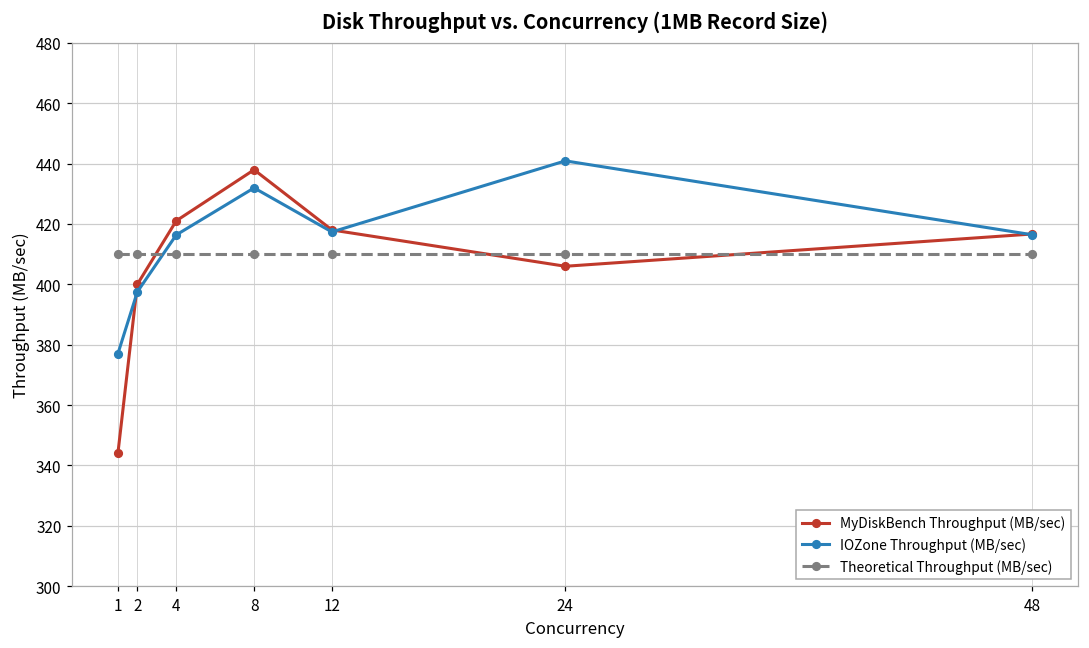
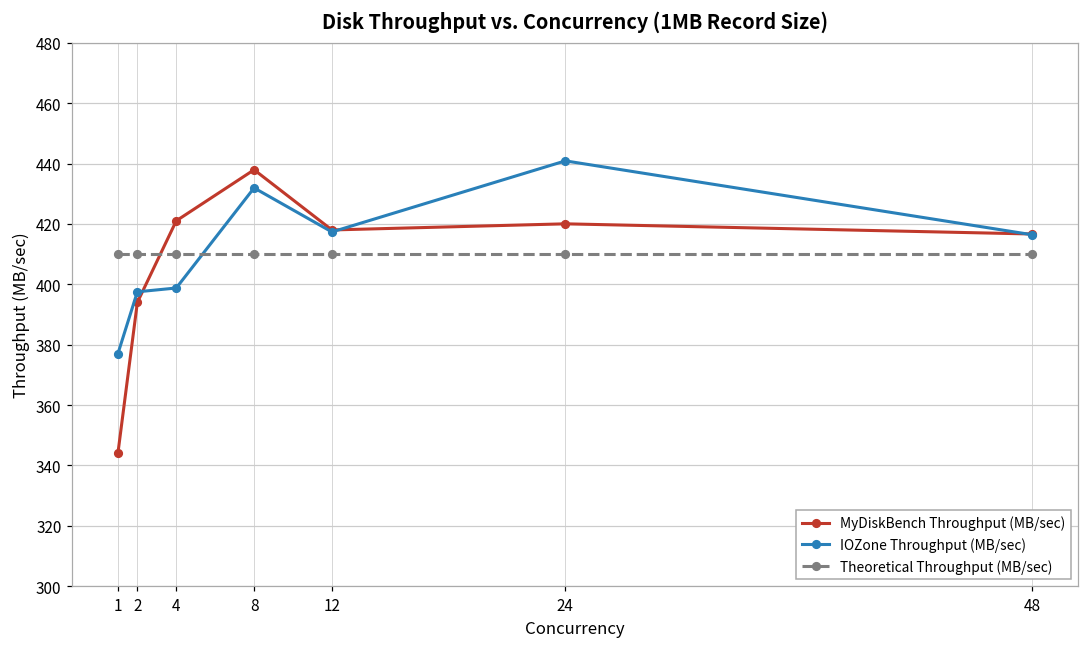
MyDiskBench Throughput (MB/sec), 2: 400 -> 394
IOZone Throughput (MB/sec), 4: 416 -> 399
MyDiskBench Throughput (MB/sec), 24: 406 -> 420
